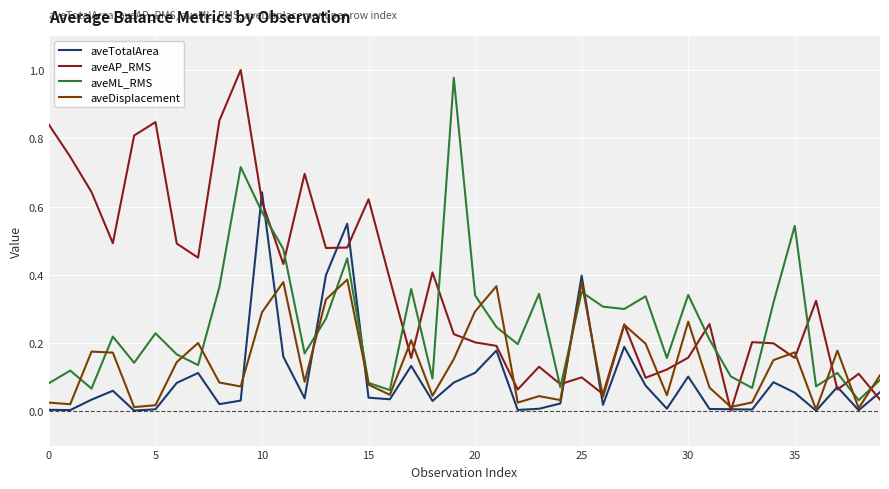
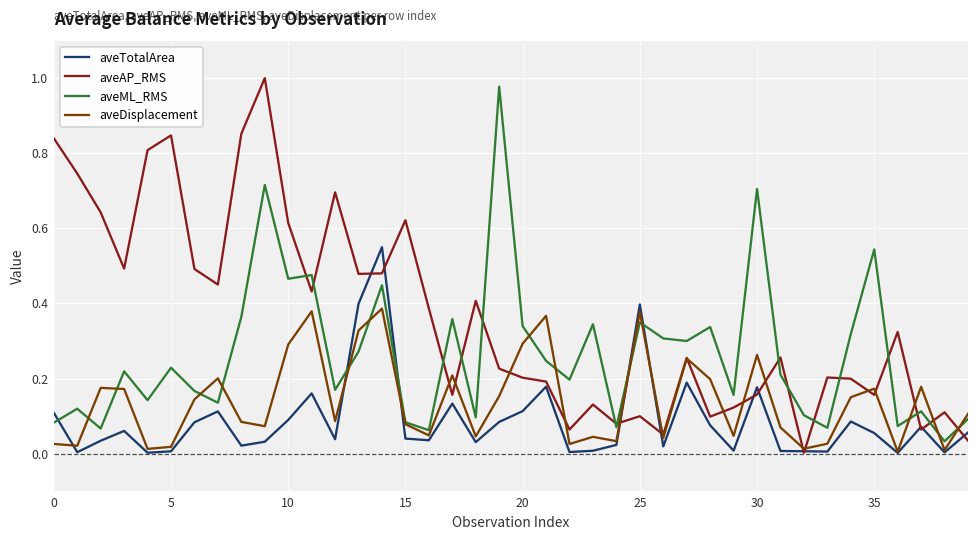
aveTotalArea, 0: 0.00 -> 0.11
aveTotalArea, 10: 0.64 -> 0.09
aveML_RMS, 10: 0.58 -> 0.47
aveTotalArea, 30: 0.10 -> 0.18
aveML_RMS, 30: 0.34 -> 0.70
